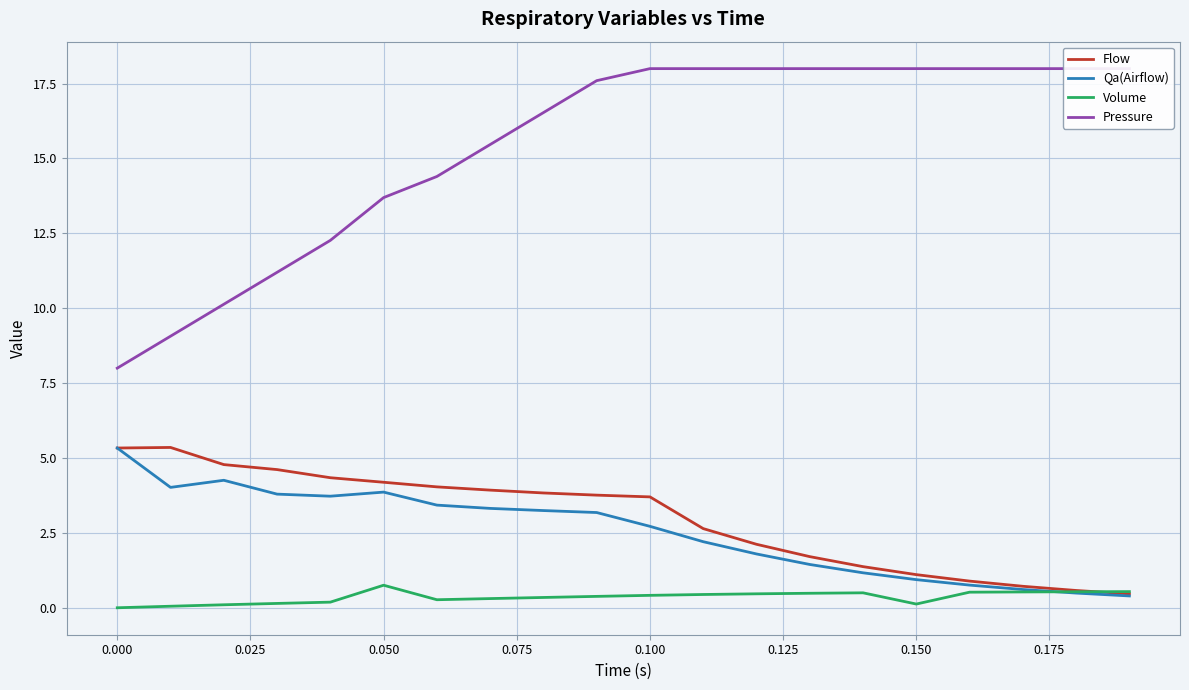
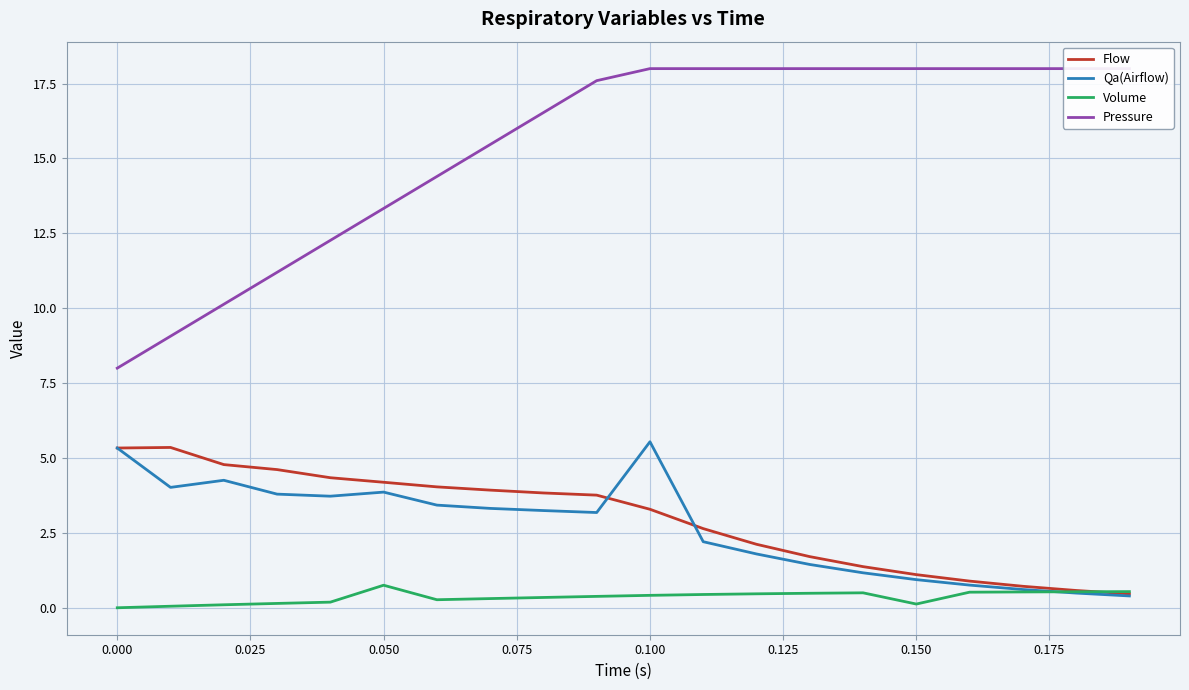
Pressure, 0.050: 13.7 -> 13.3
Flow, 0.100: 3.7 -> 3.3
Qa(Airflow), 0.100: 2.7 -> 5.5
